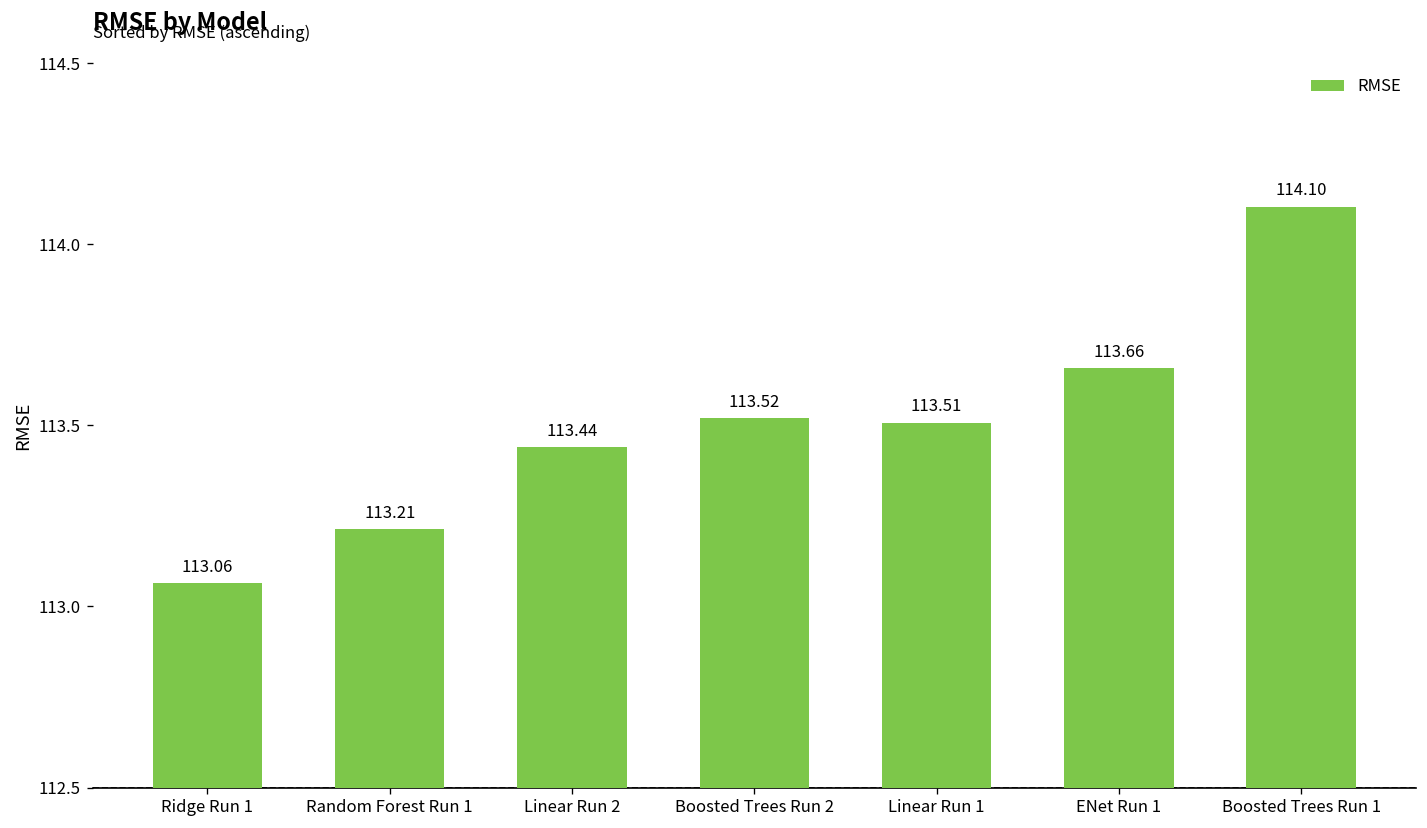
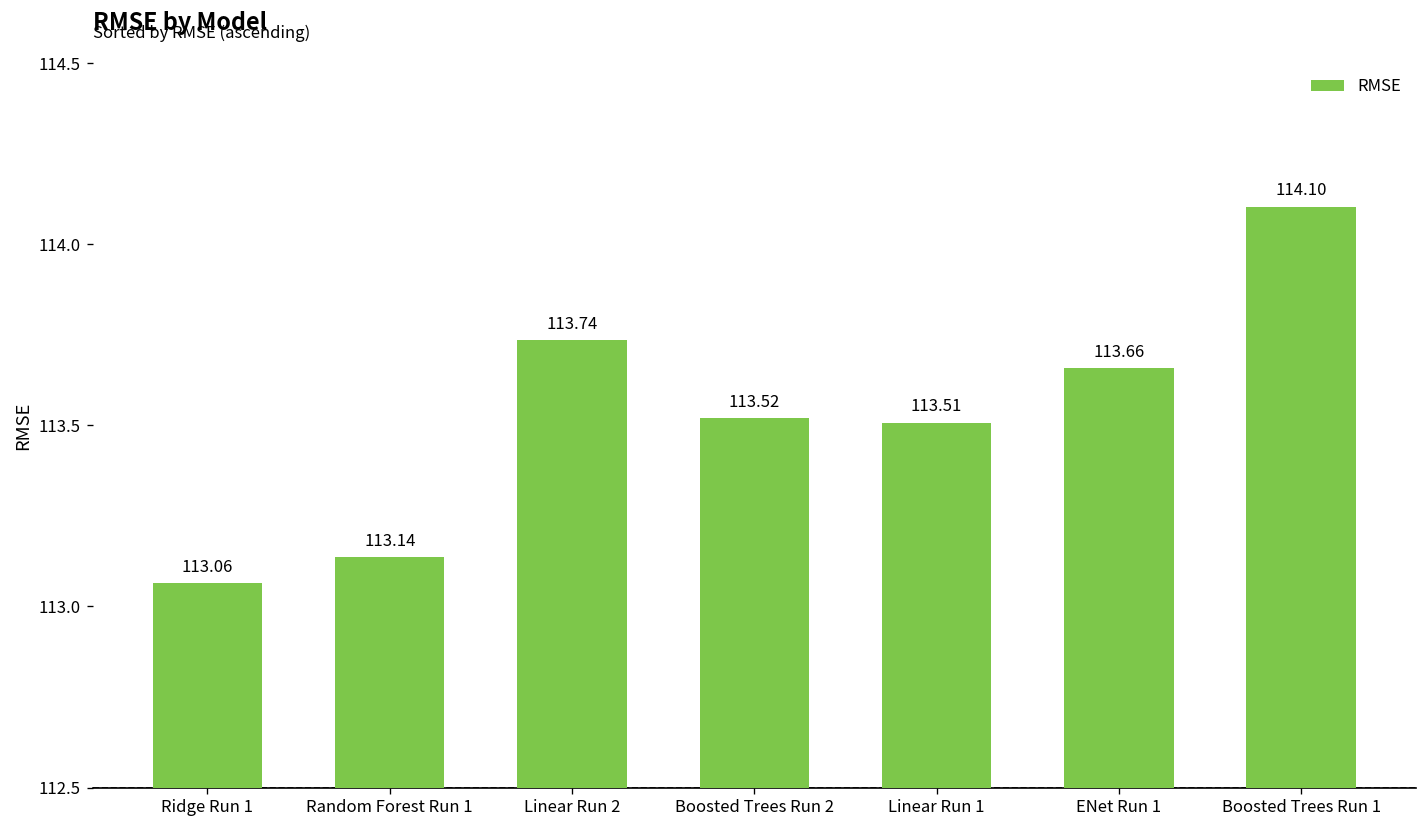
Random Forest Run 1: 113.21 -> 113.14
Linear Run 2: 113.44 -> 113.74
